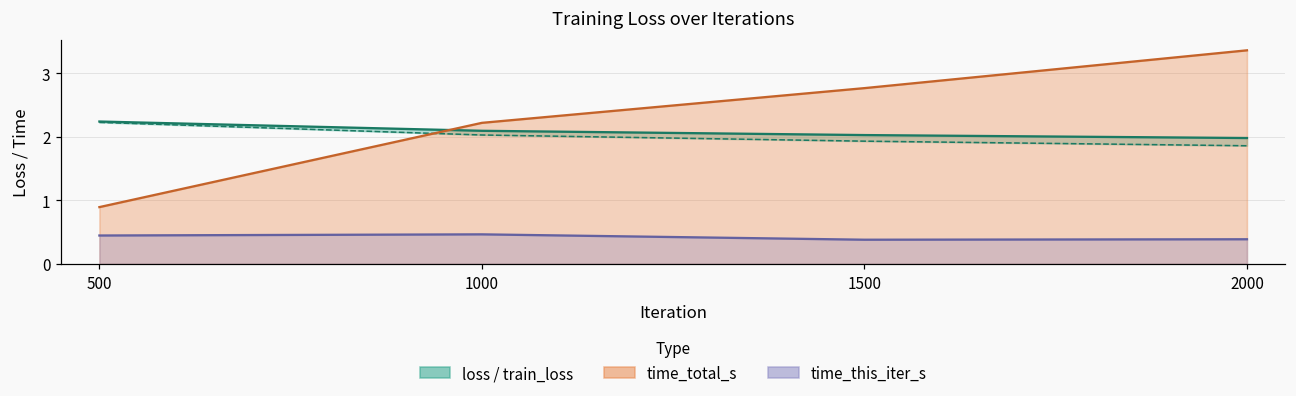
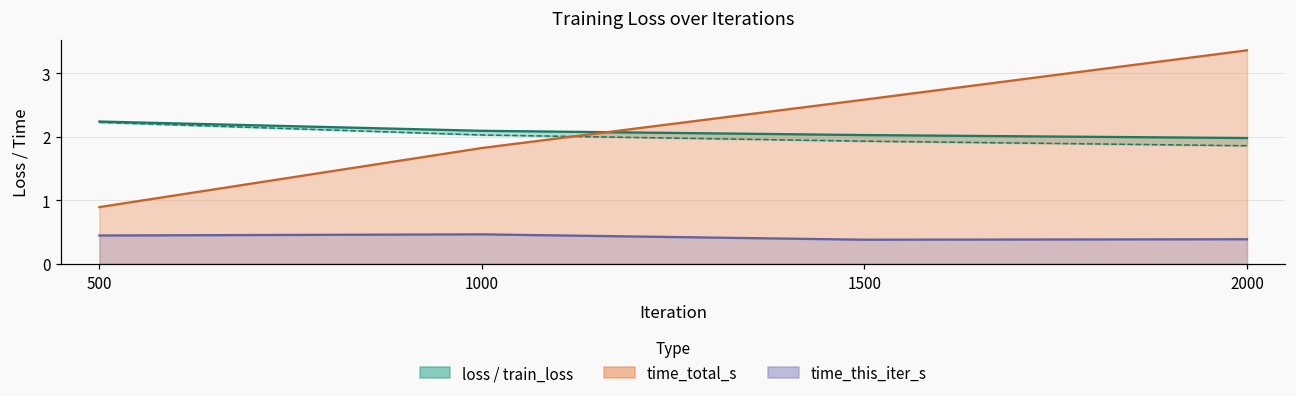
time_total_s, 1000: 2.2 -> 1.8
time_total_s, 1500: 2.8 -> 2.6
